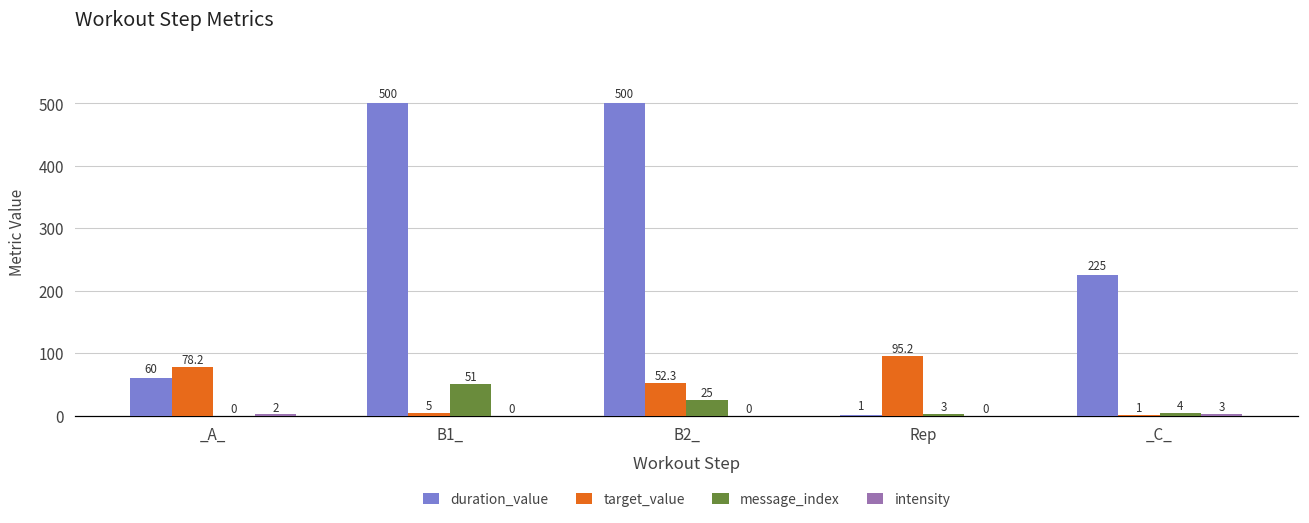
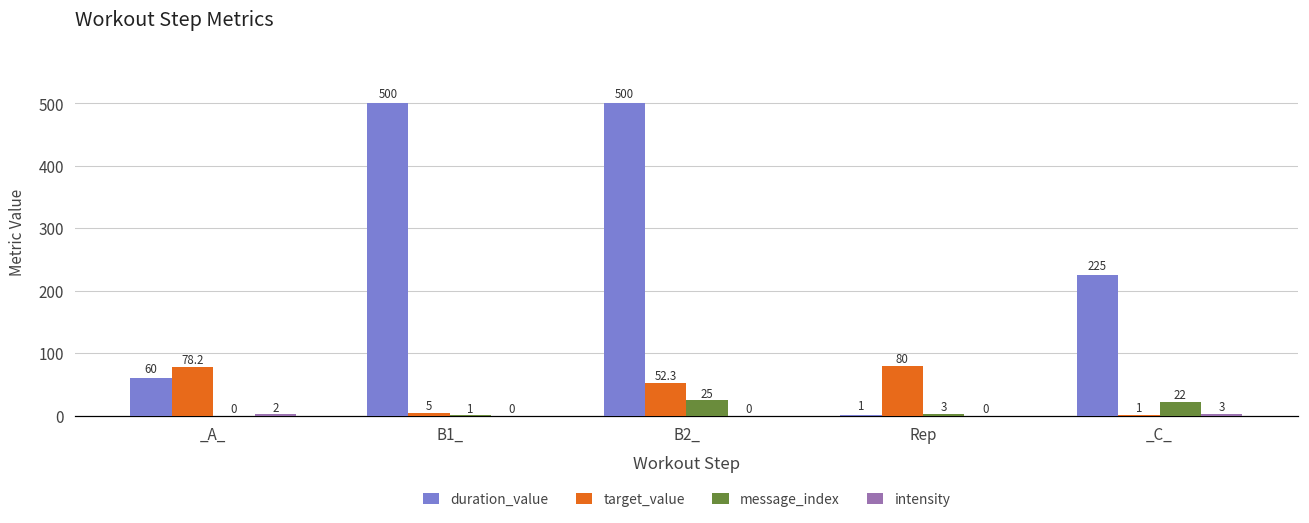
message_index, B1_: 51 -> 1
target_value, Rep: 95.2 -> 80
message_index, _C_: 4 -> 22
